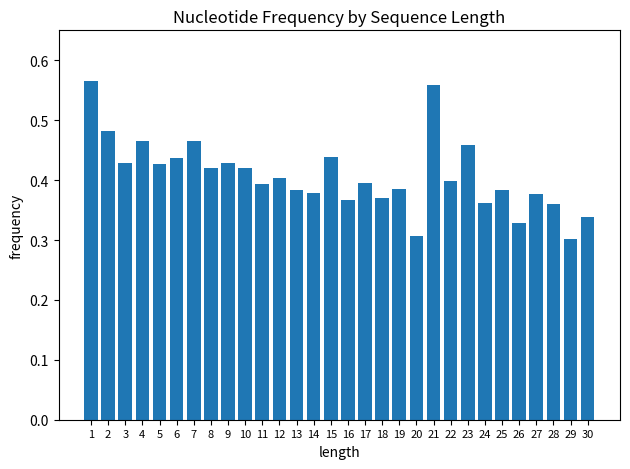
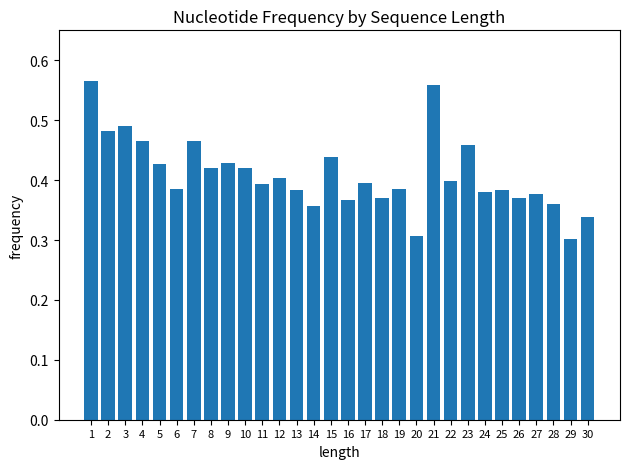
3: 0.43 -> 0.49
6: 0.44 -> 0.39
14: 0.38 -> 0.36
24: 0.36 -> 0.38
26: 0.33 -> 0.37
